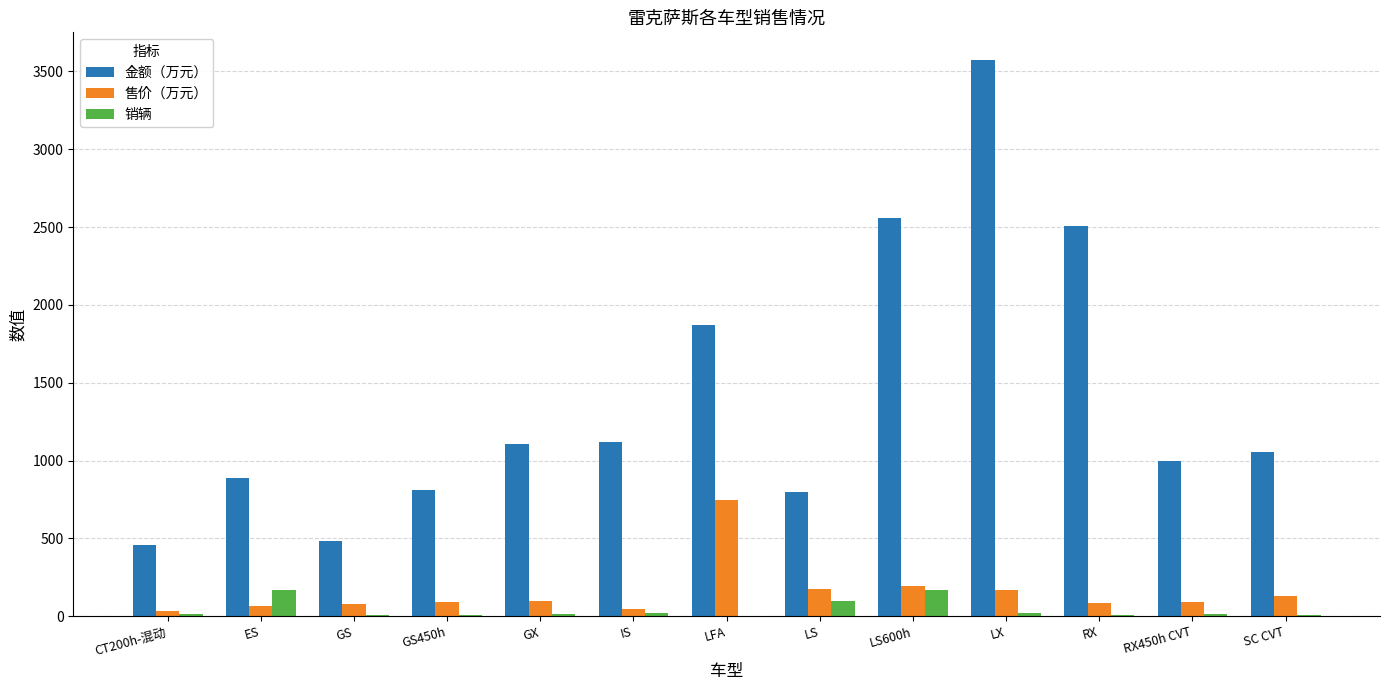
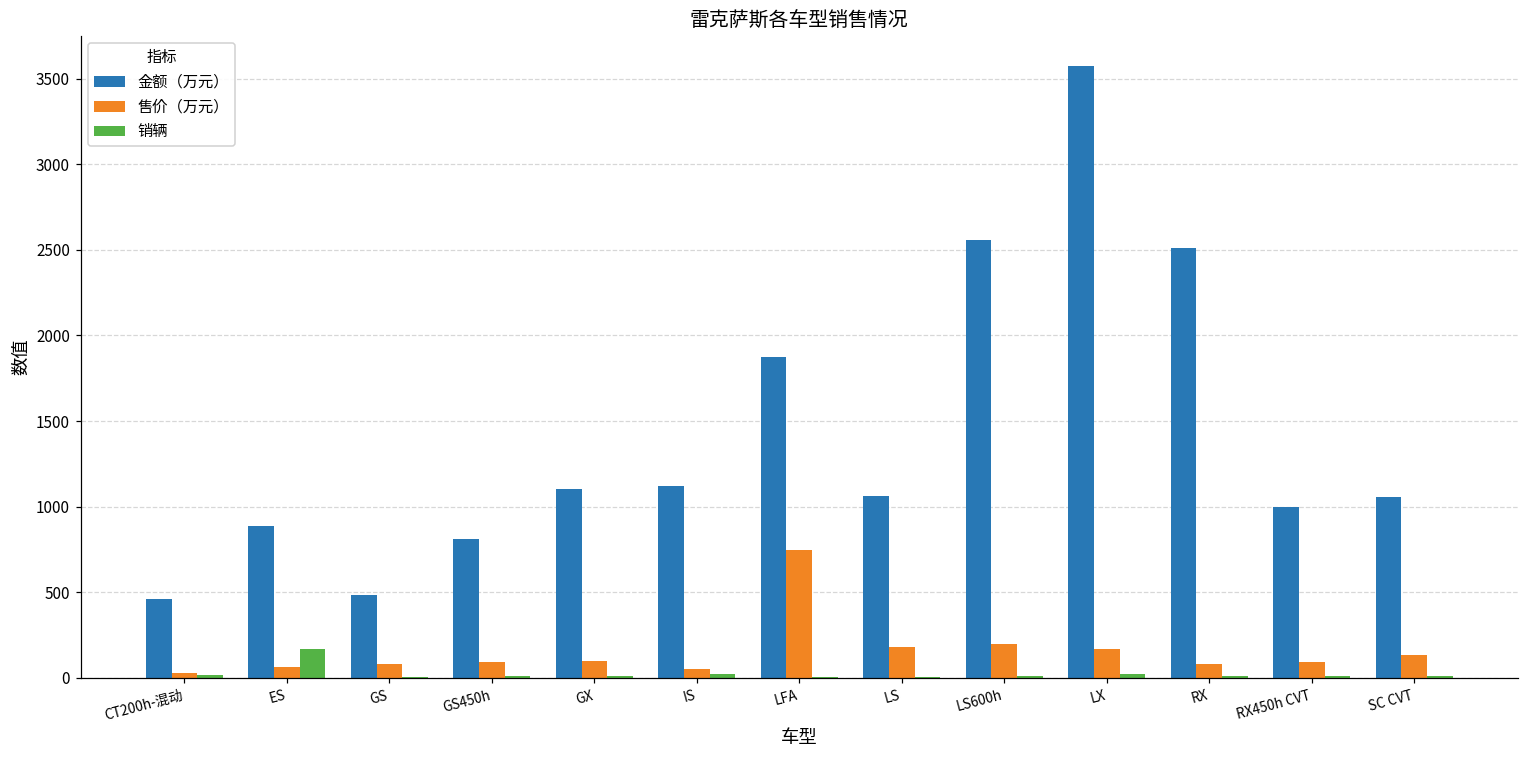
金额（万元）, LS: 800 -> 1060
销辆, LS: 100 -> 10
销辆, LS600h: 170 -> 10
